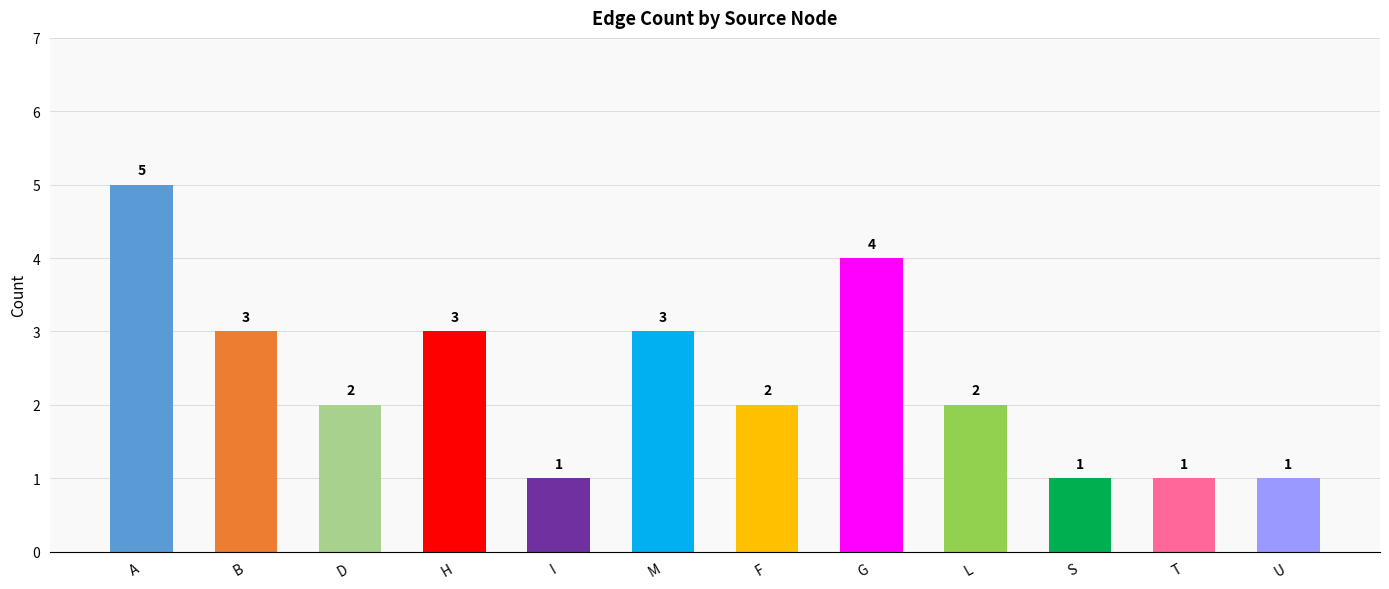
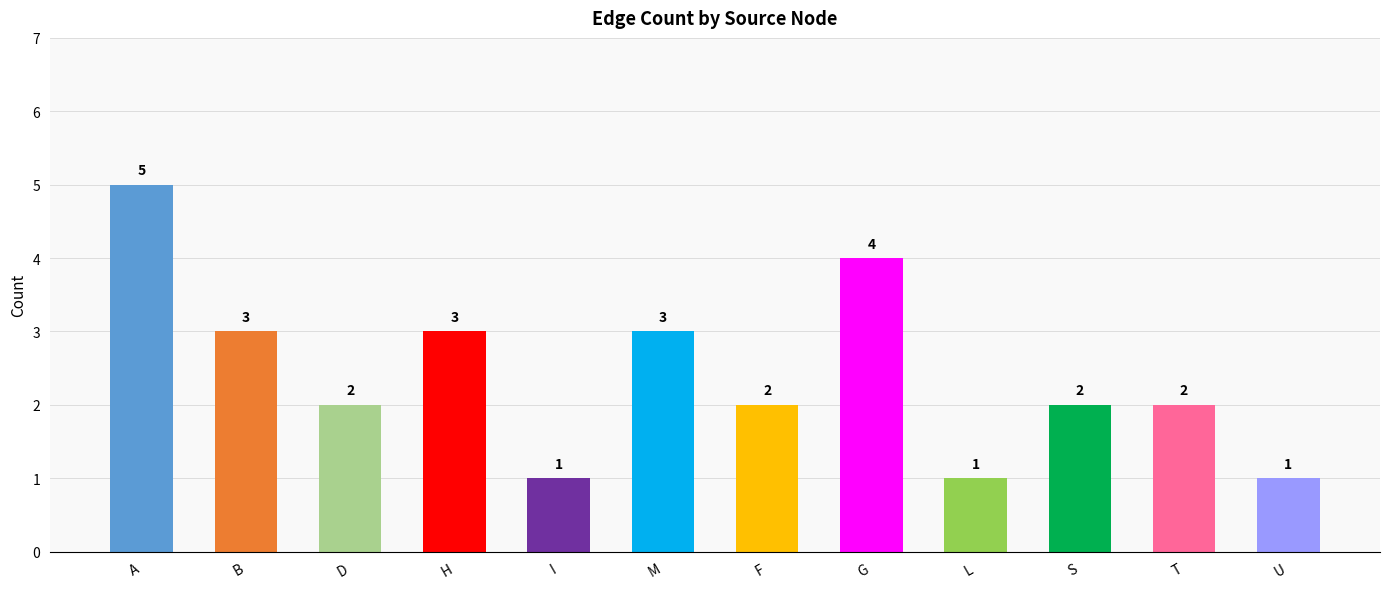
L: 2 -> 1
S: 1 -> 2
T: 1 -> 2
